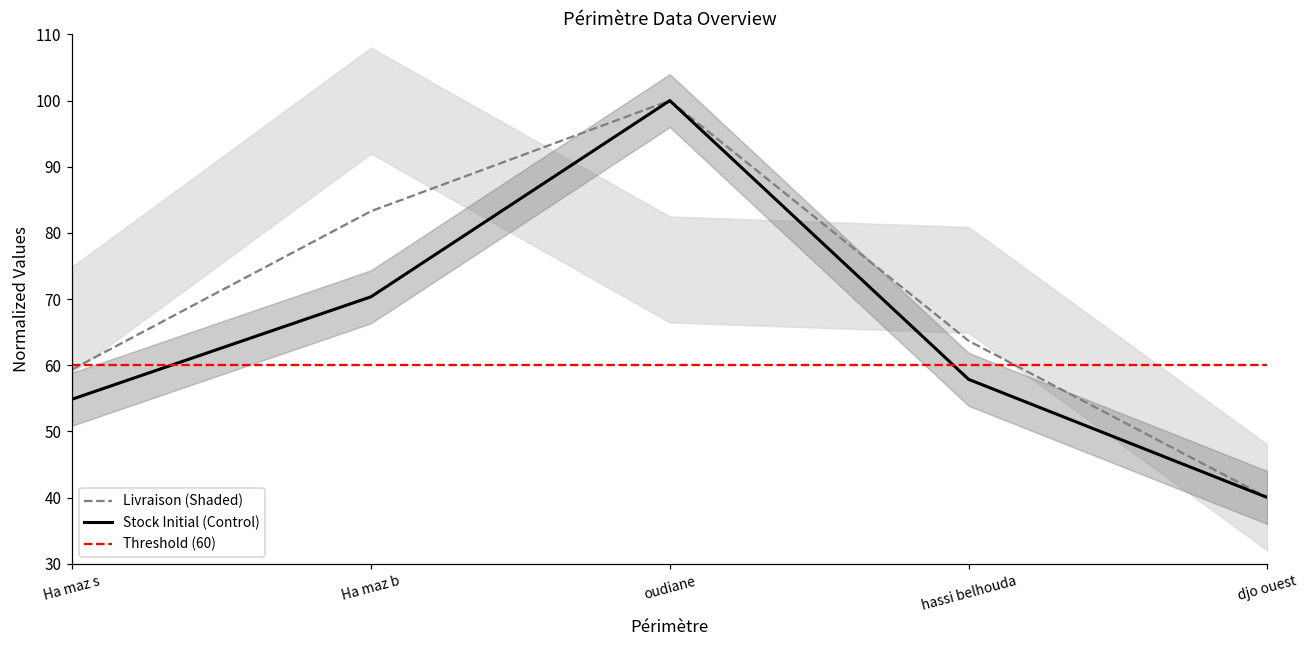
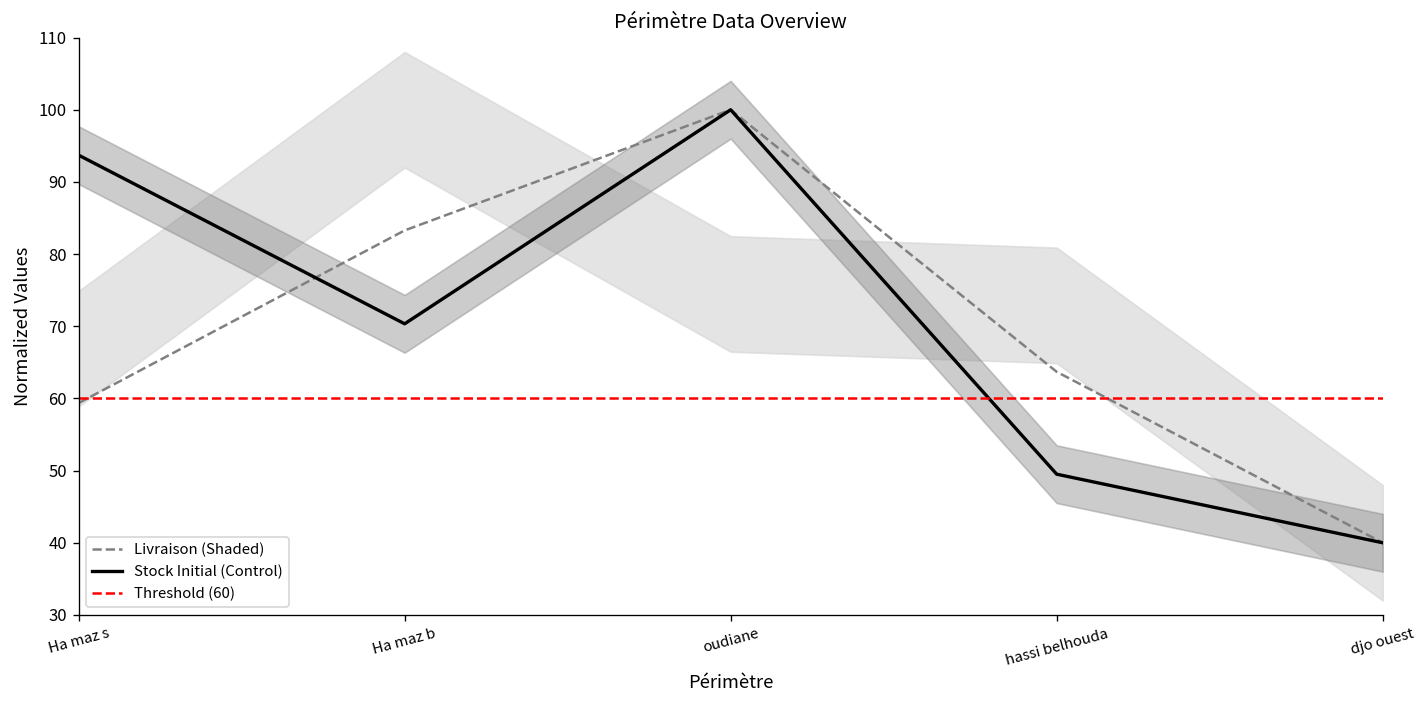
Stock Initial (Control), Ha maz s: 55 -> 94
Stock Initial (Control), hassi belhouda: 58 -> 50
